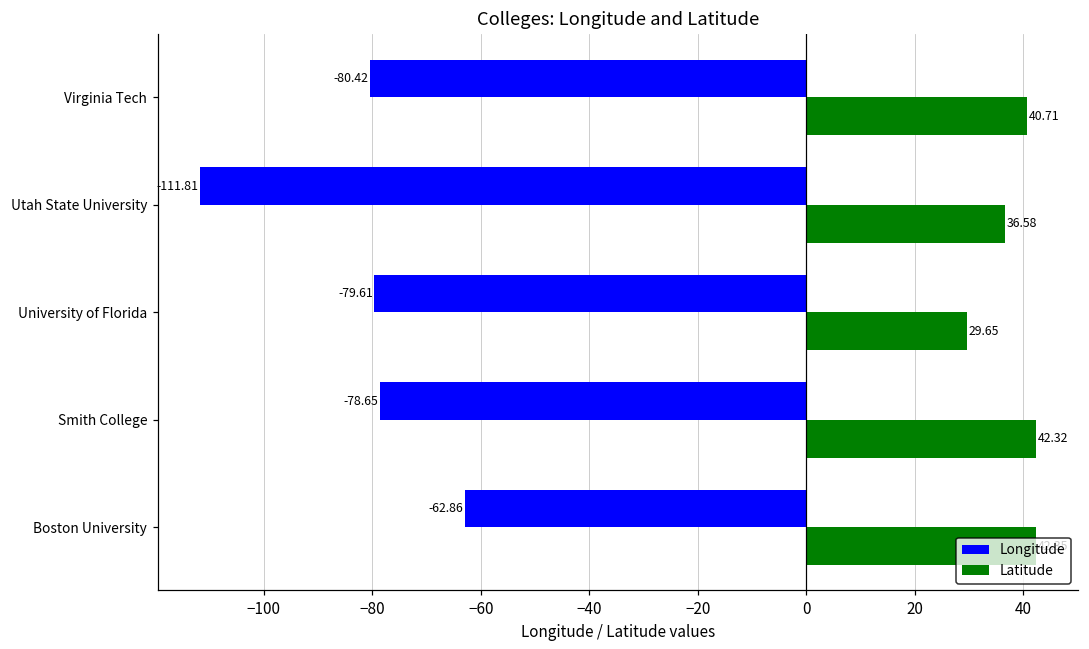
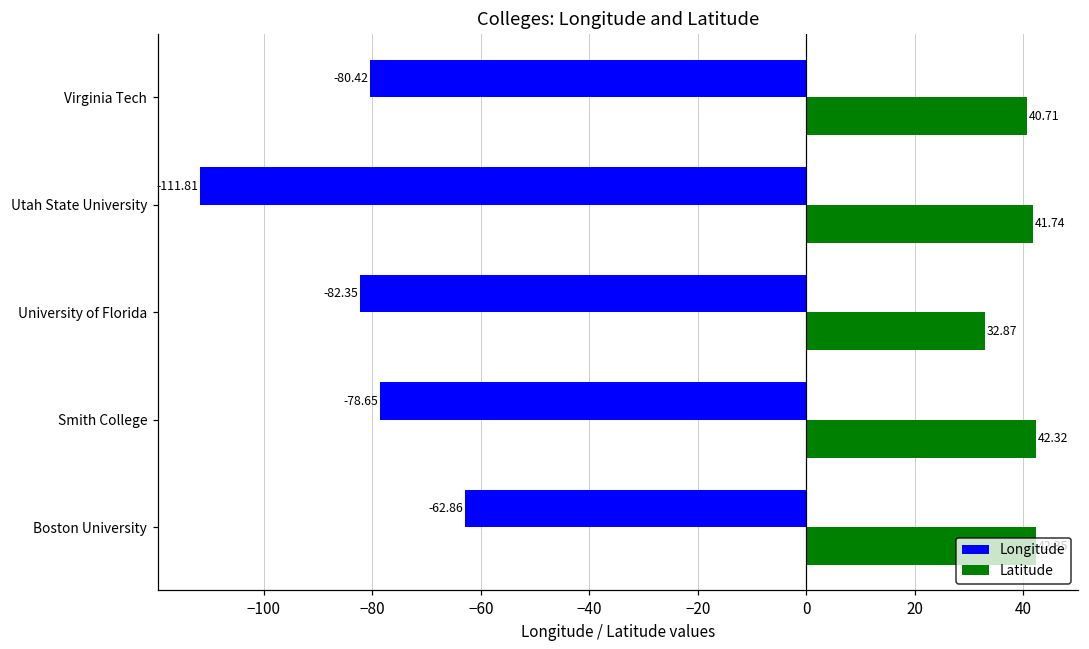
Latitude, Utah State University: 36.58 -> 41.74
Longitude, University of Florida: -79.61 -> -82.35
Latitude, University of Florida: 29.65 -> 32.87
